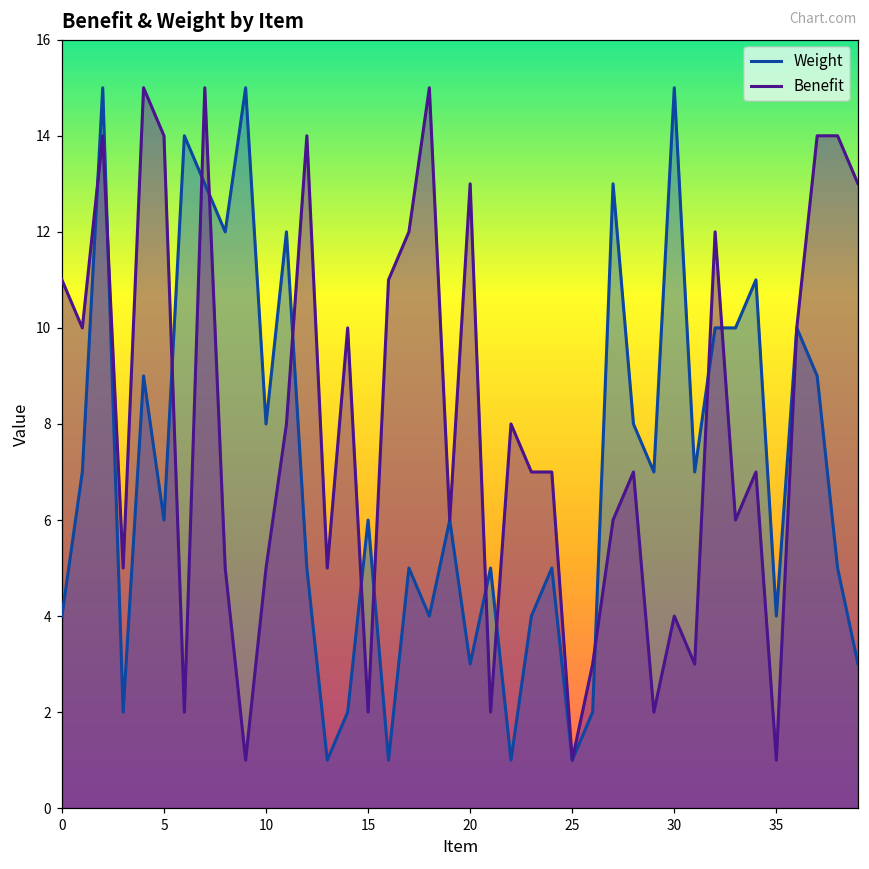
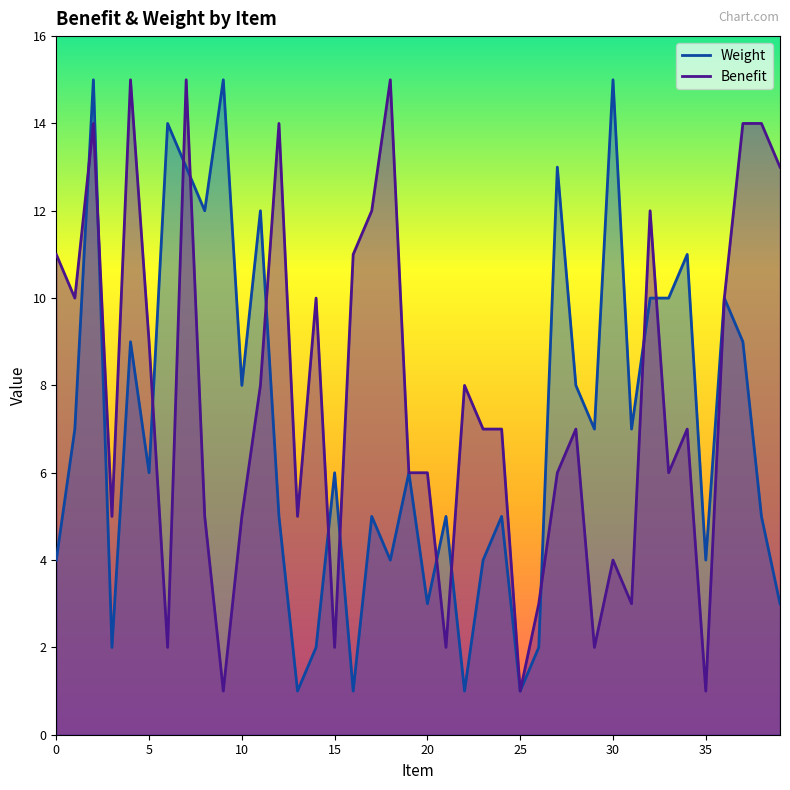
Benefit, 5: 14 -> 9
Benefit, 20: 13 -> 6
